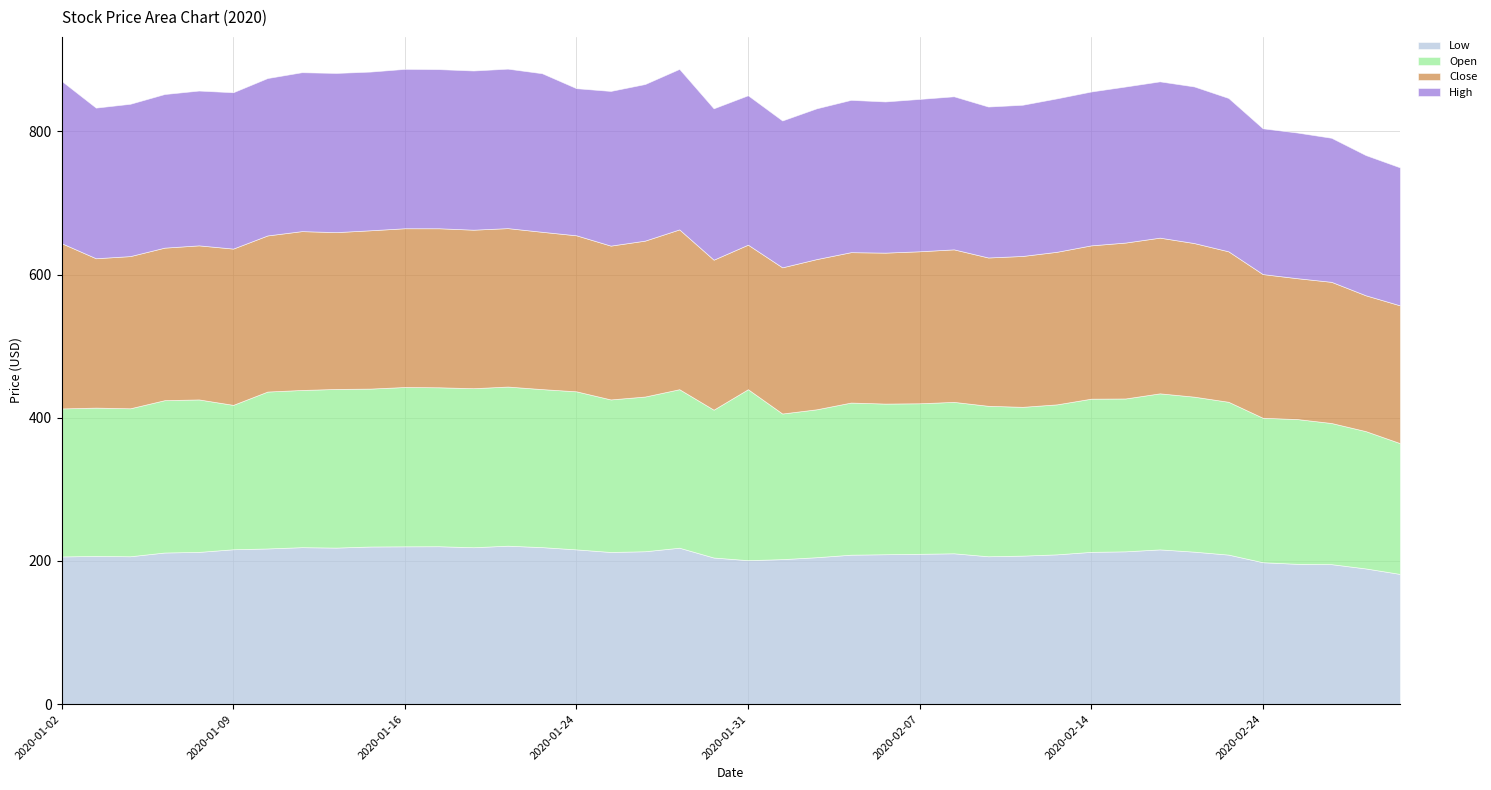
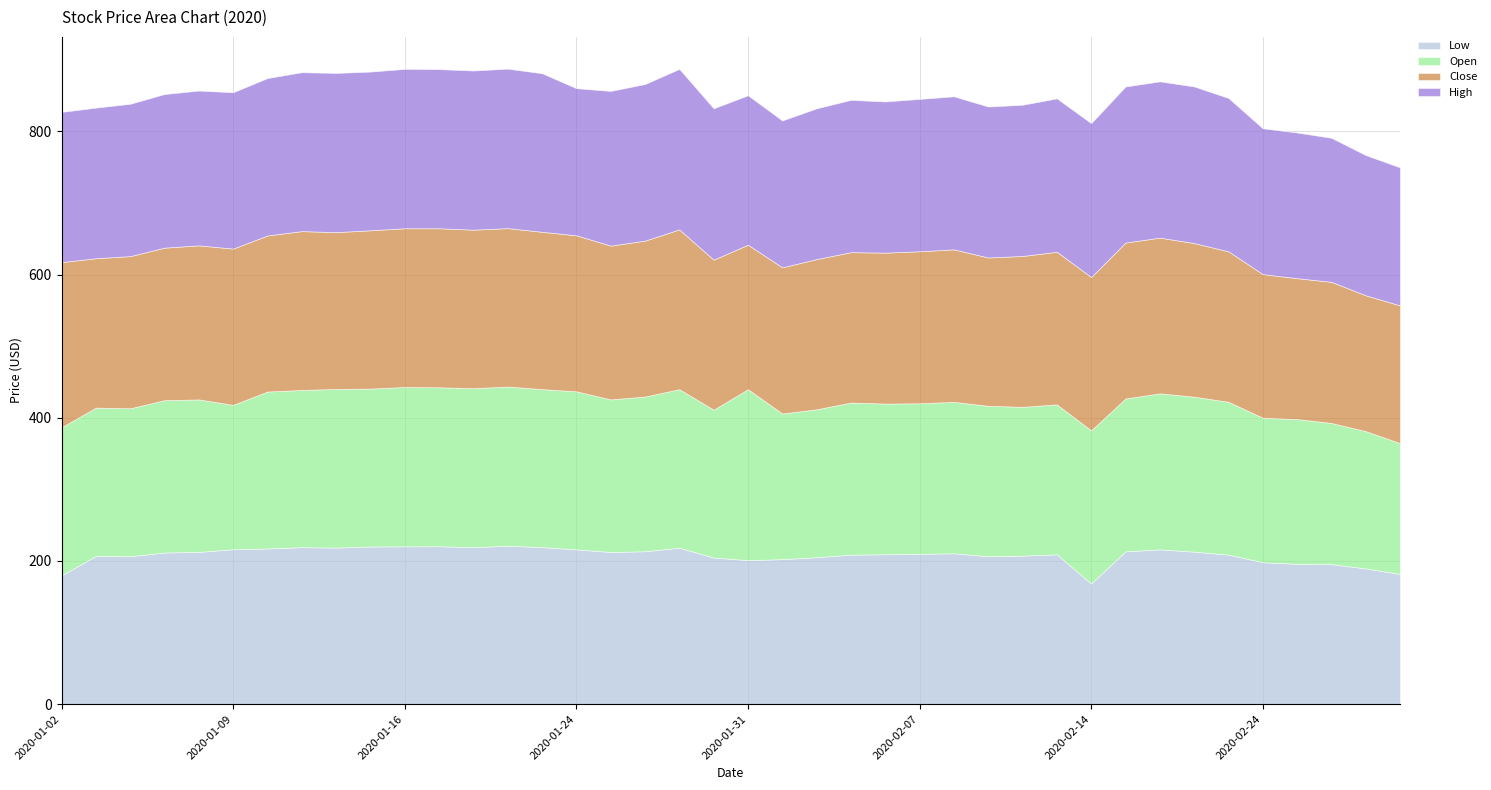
Low, 2020-01-02: 210 -> 180
High, 2020-01-02: 230 -> 210
Low, 2020-02-14: 210 -> 170
